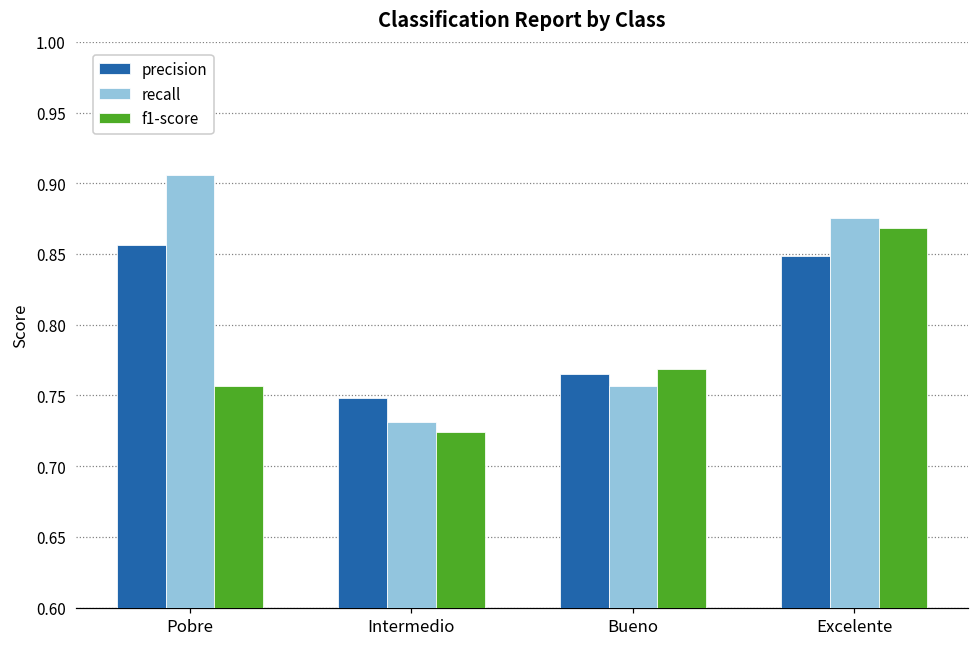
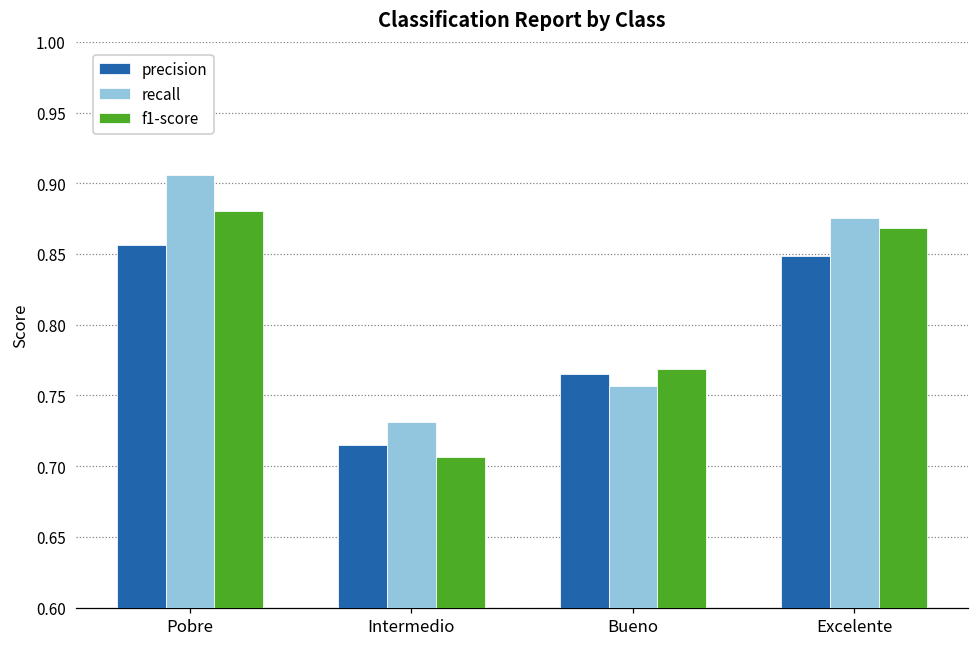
f1-score, Pobre: 0.757 -> 0.880
precision, Intermedio: 0.748 -> 0.715
f1-score, Intermedio: 0.724 -> 0.707
